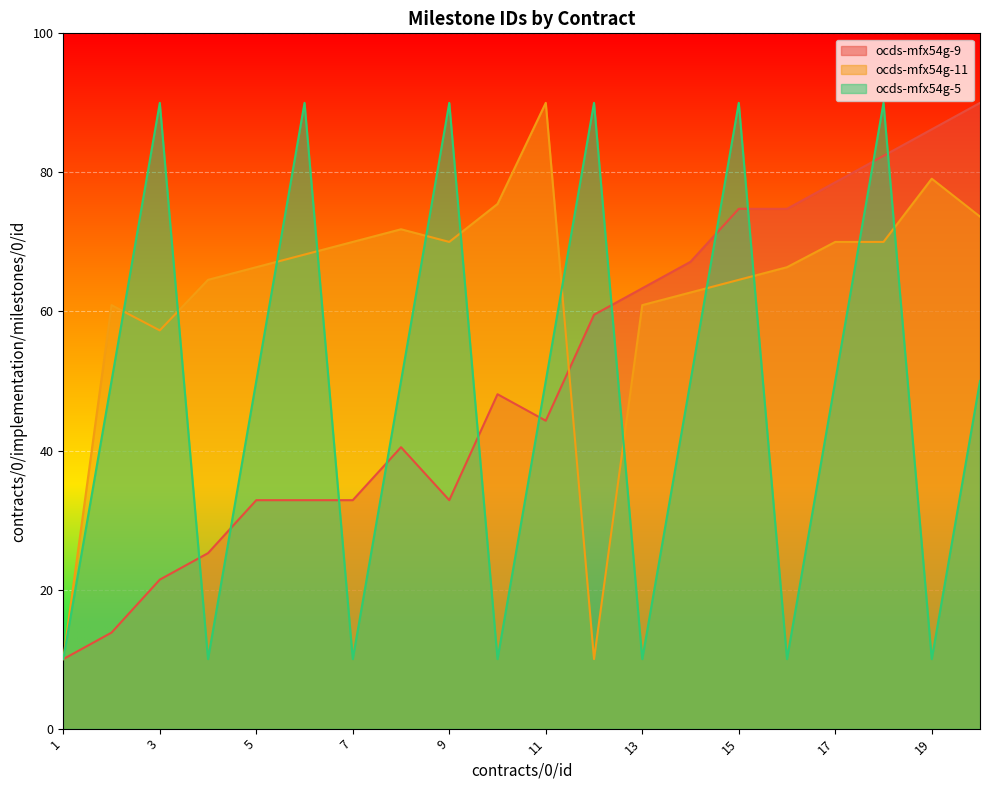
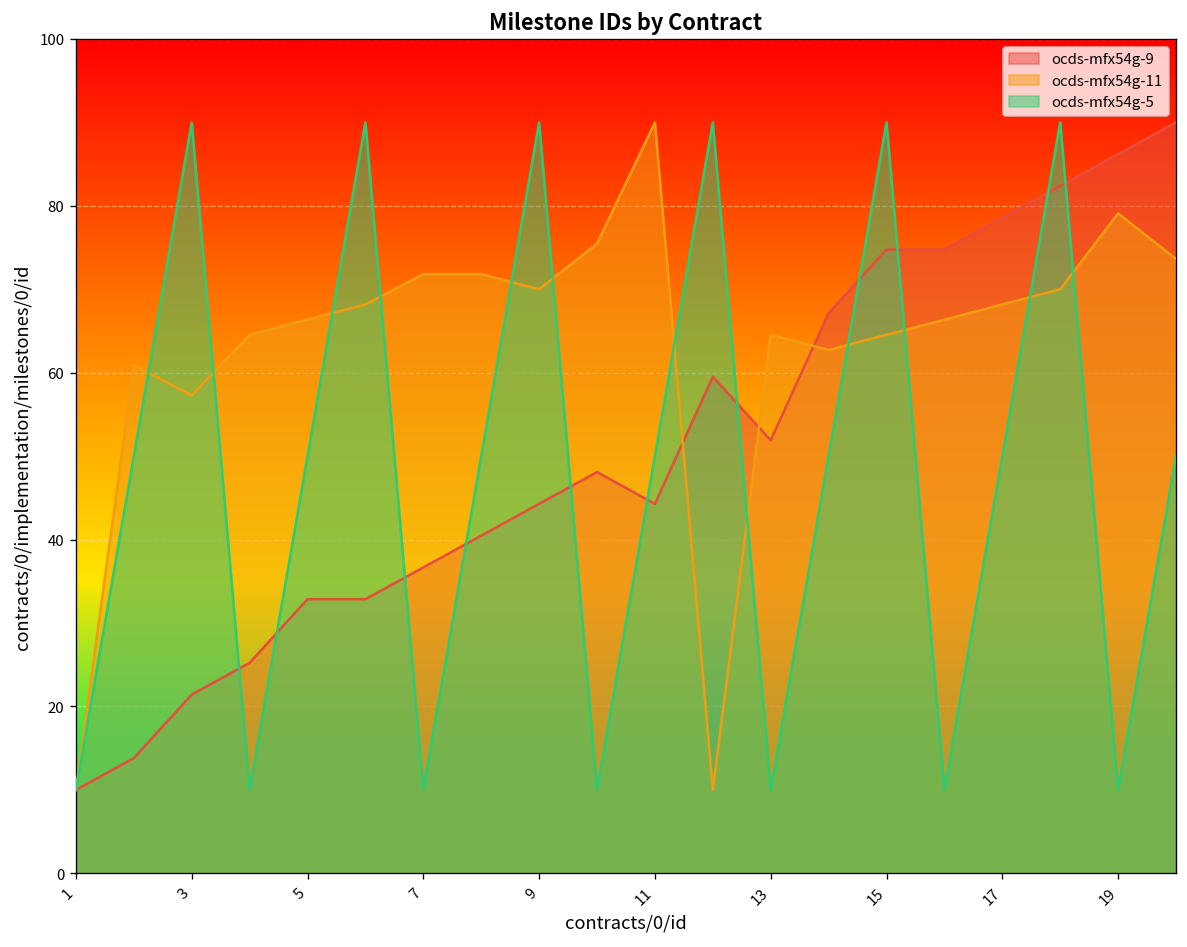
ocds-mfx54g-9, 7: 33 -> 37
ocds-mfx54g-11, 7: 70 -> 72
ocds-mfx54g-9, 9: 33 -> 44
ocds-mfx54g-9, 13: 63 -> 52
ocds-mfx54g-11, 13: 61 -> 65
ocds-mfx54g-11, 17: 70 -> 68
